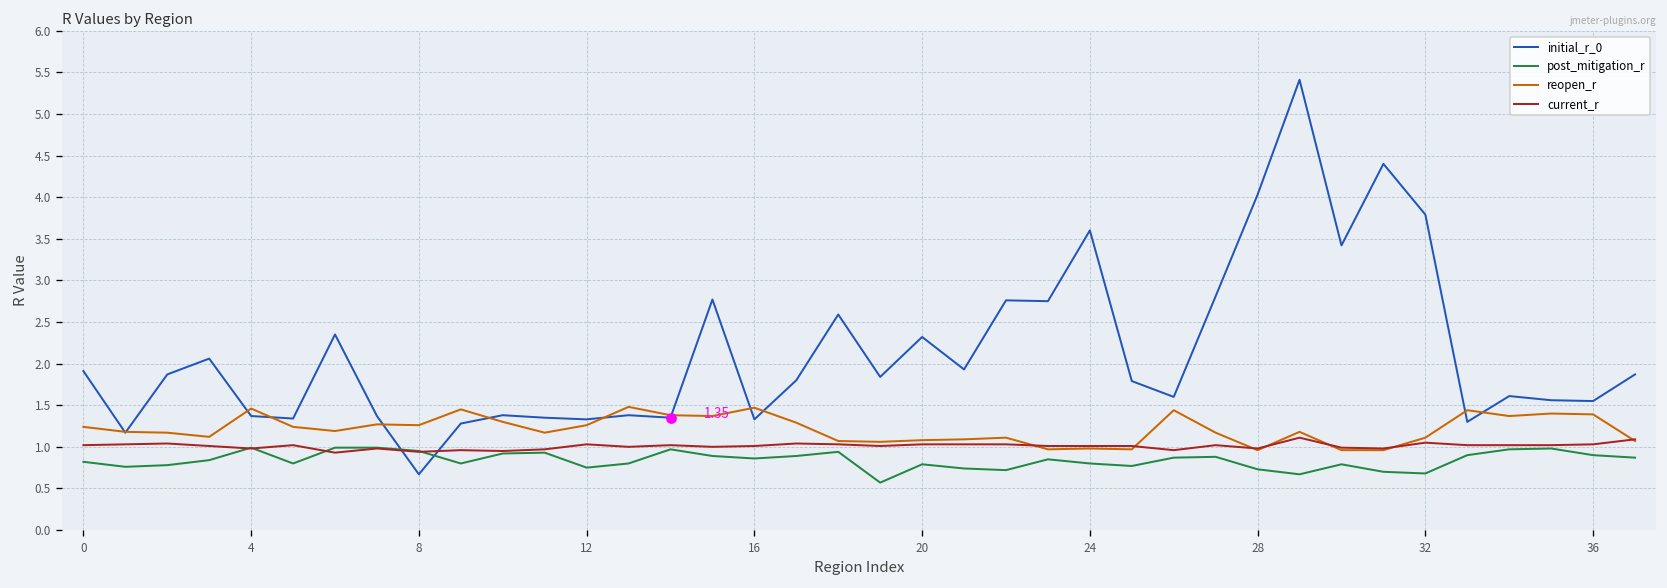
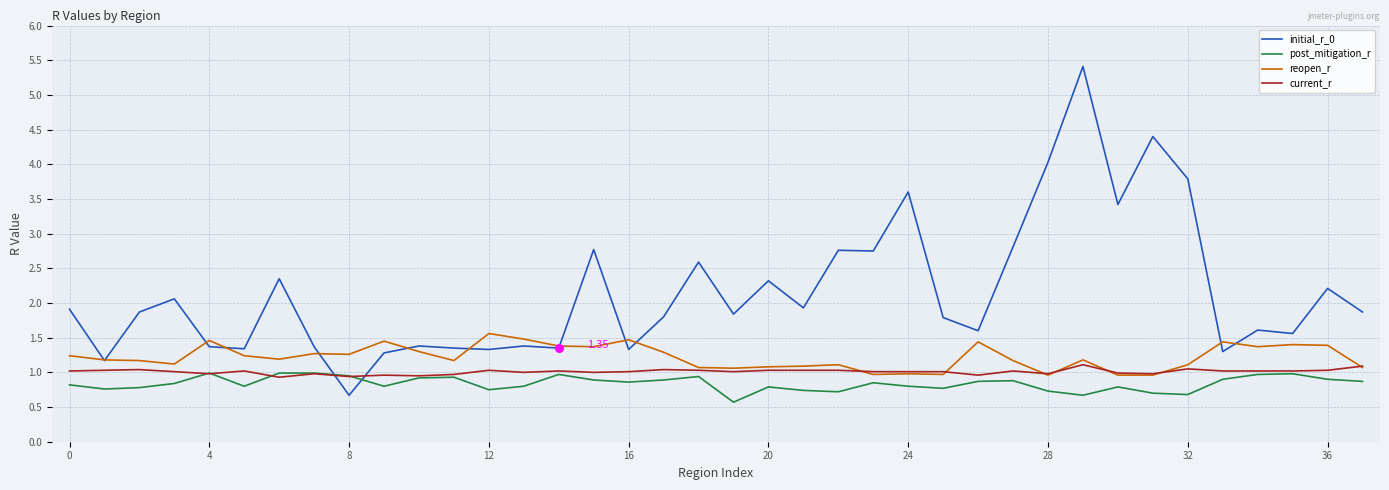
reopen_r, 12: 1.3 -> 1.6
initial_r_0, 36: 1.6 -> 2.2
